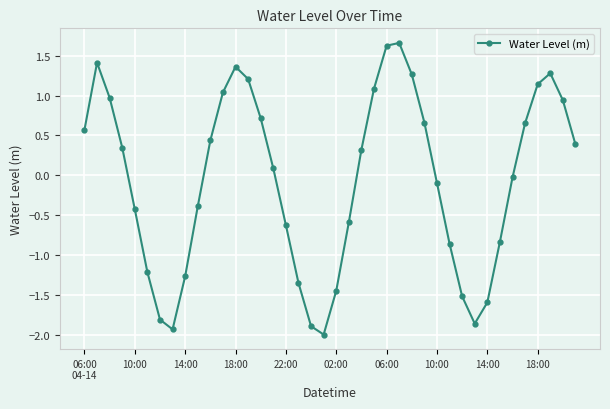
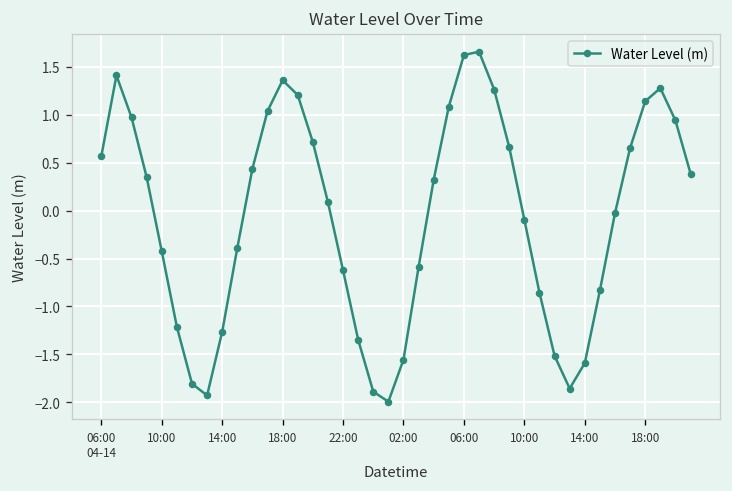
02:00: -1.4 -> -1.6
